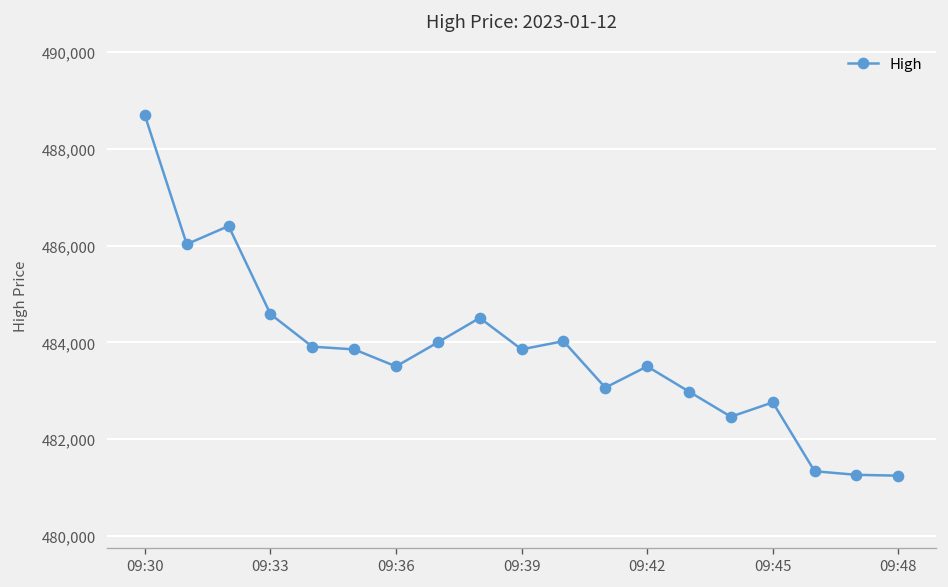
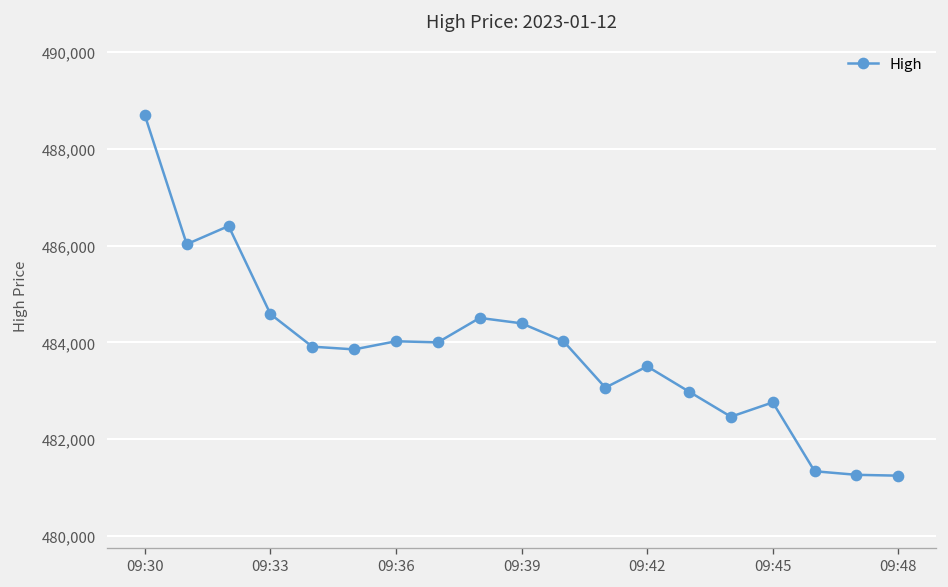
09:36: 483,500 -> 484,000
09:39: 483,900 -> 484,400
